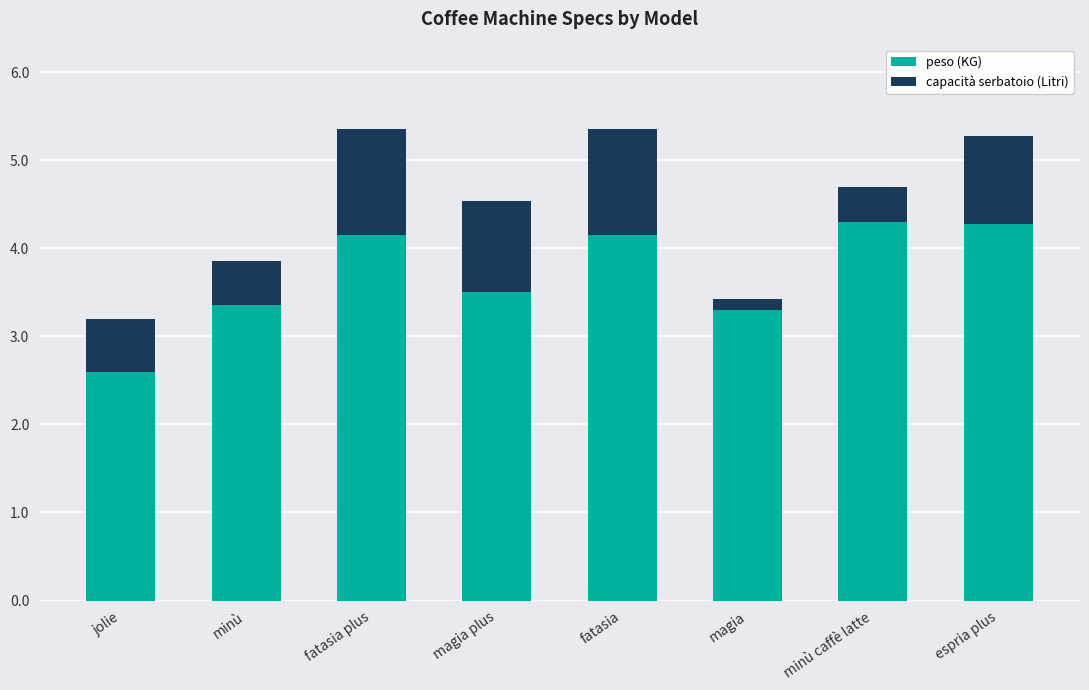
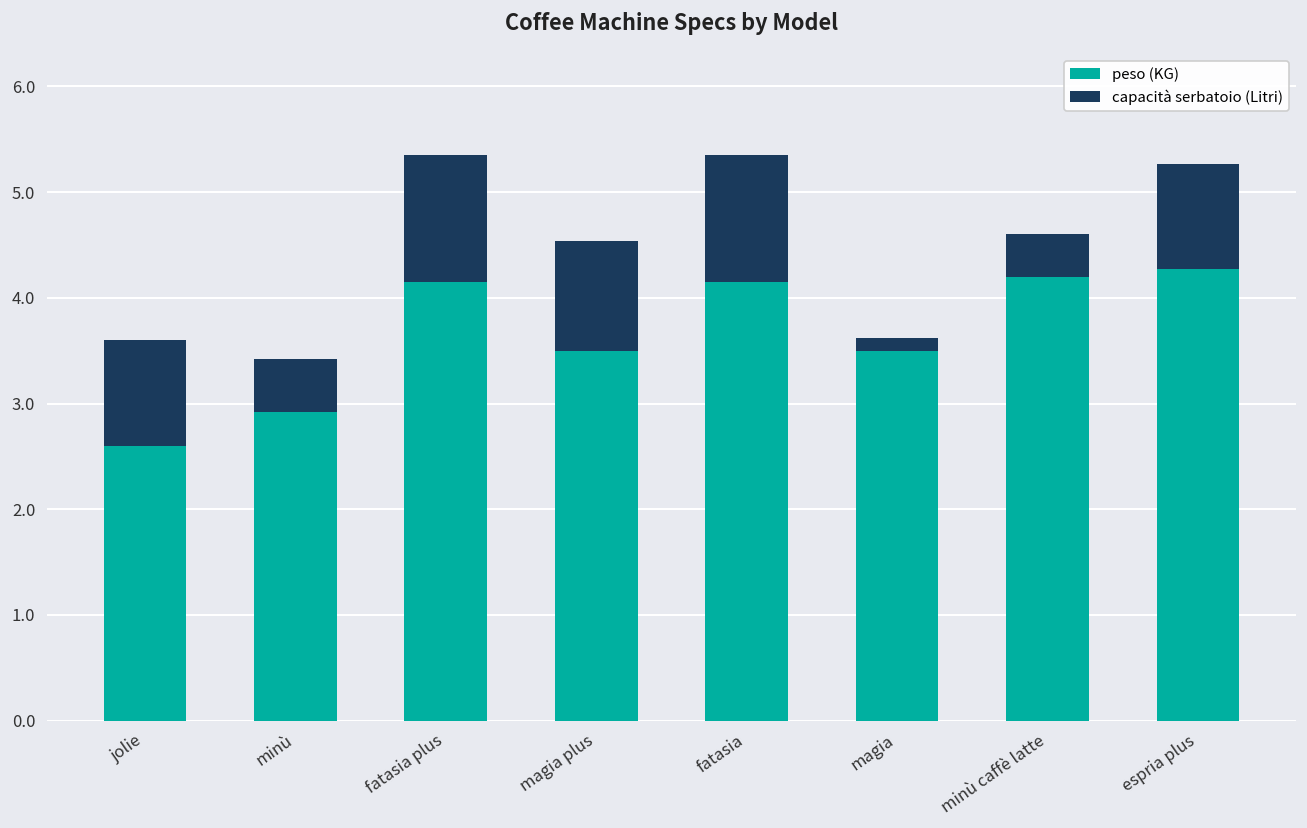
capacità serbatoio (Litri), jolie: 0.6 -> 1.0
peso (KG), minù: 3.4 -> 2.9
peso (KG), magia: 3.3 -> 3.5
peso (KG), minù caffè latte: 4.3 -> 4.2
